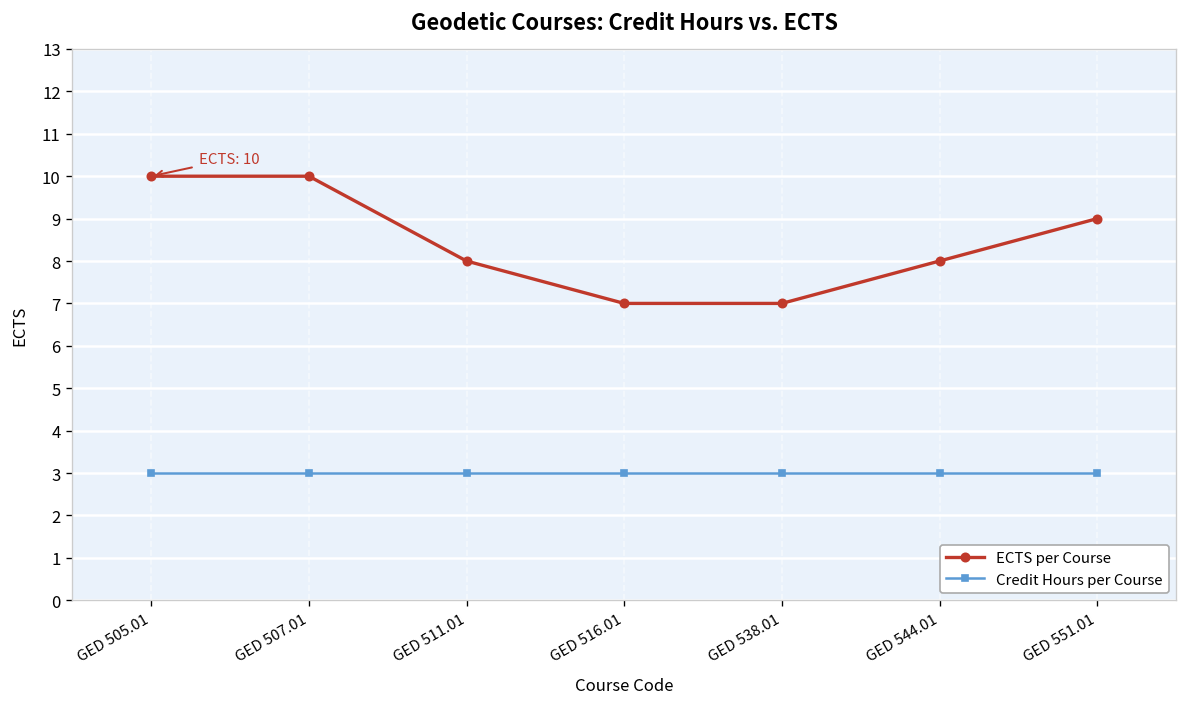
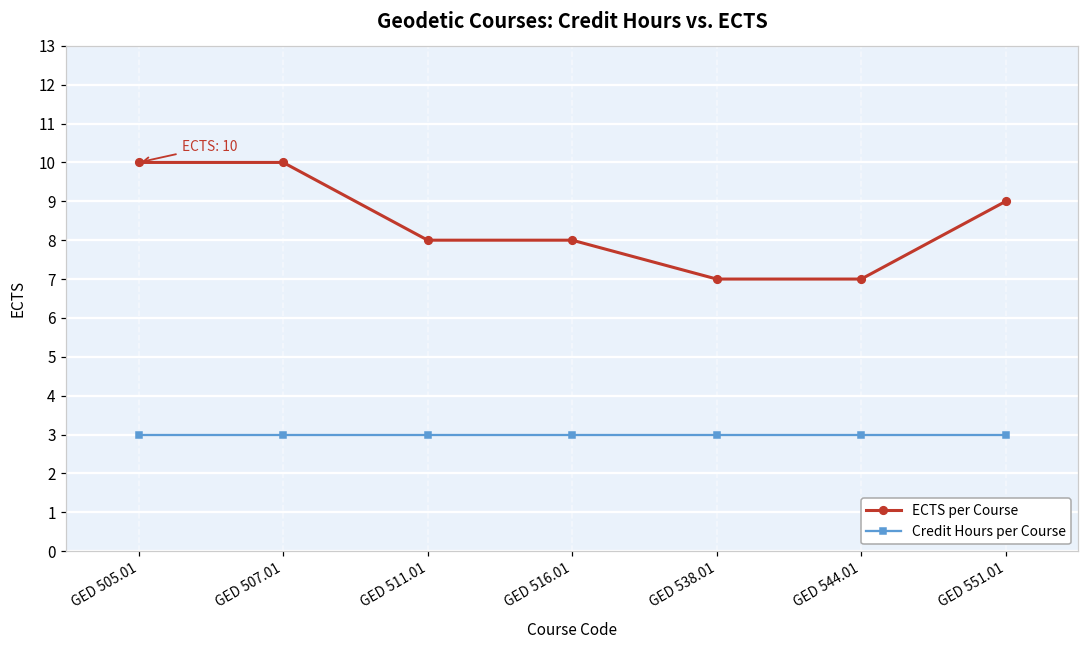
ECTS per Course, GED 516.01: 7 -> 8
ECTS per Course, GED 544.01: 8 -> 7
